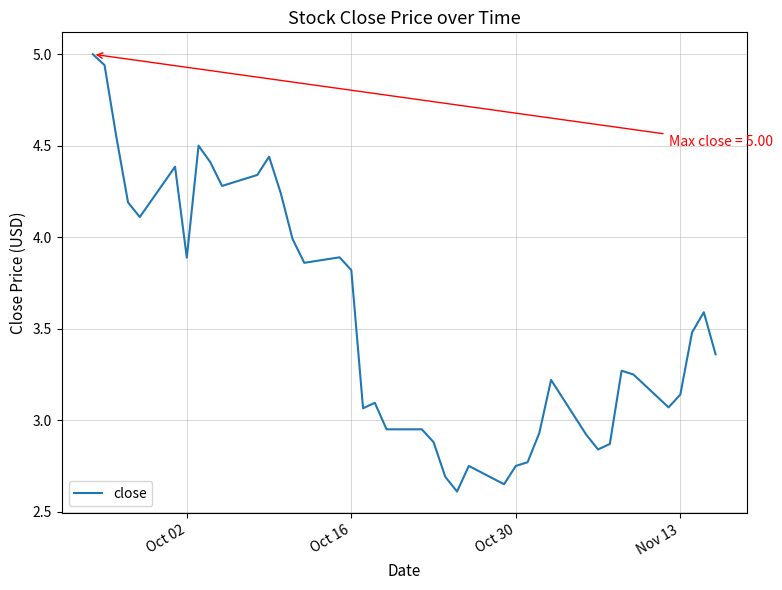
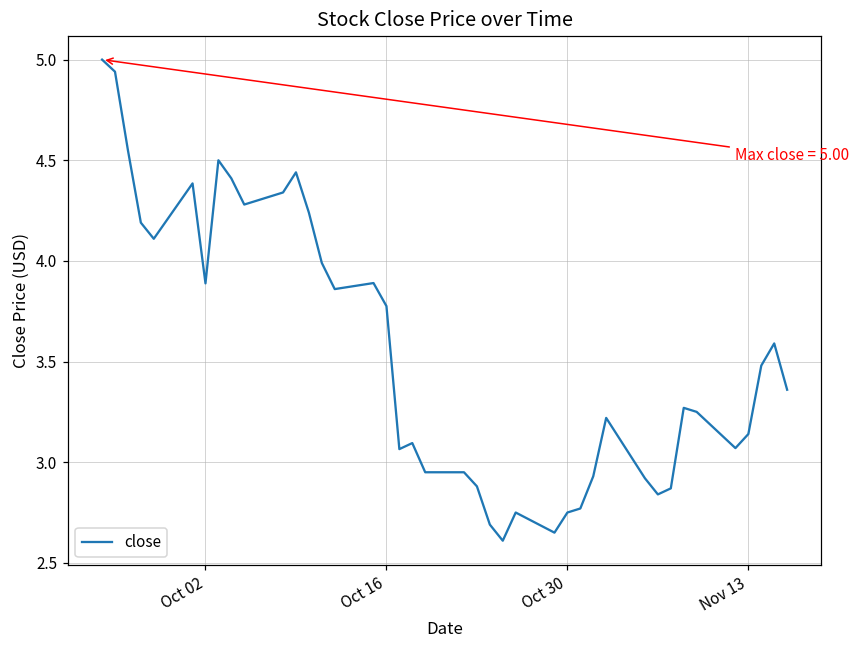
Oct 16: 3.82 -> 3.78
